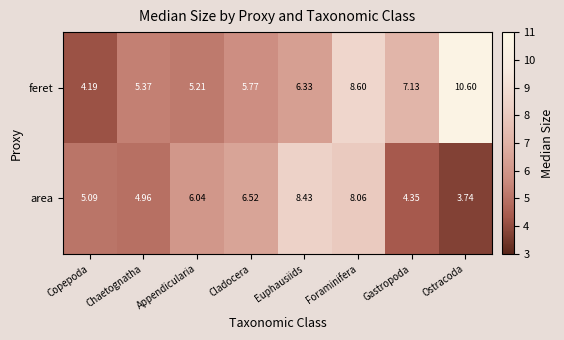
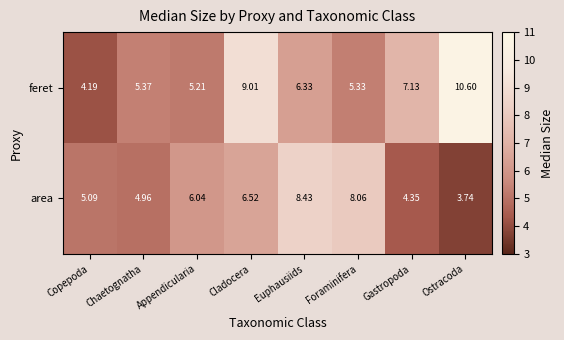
feret, Cladocera: 5.77 -> 9.01
feret, Foraminifera: 8.60 -> 5.33
